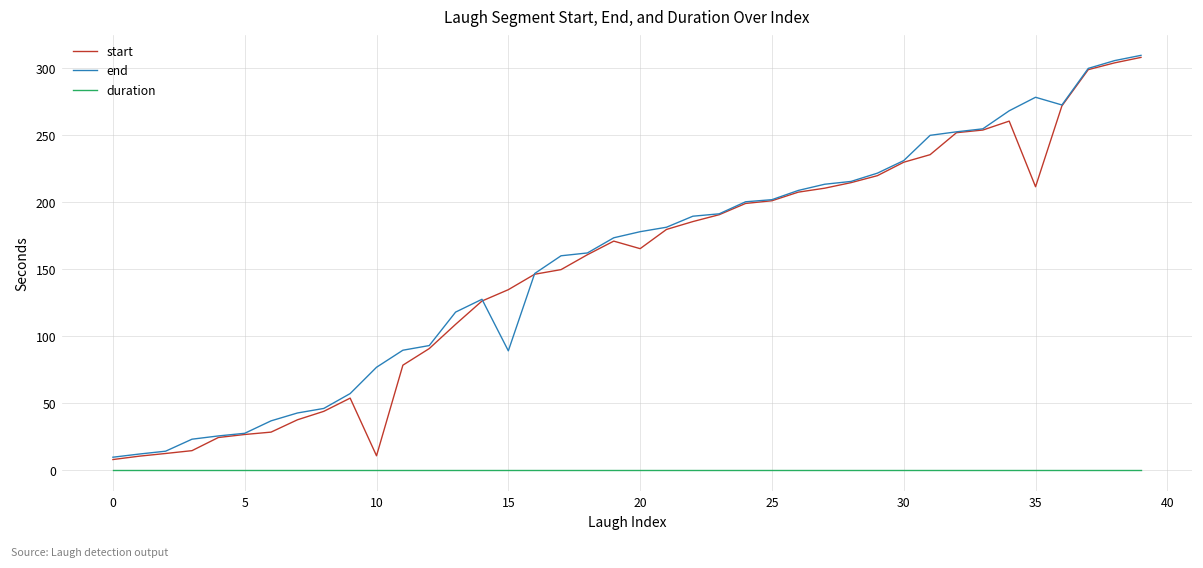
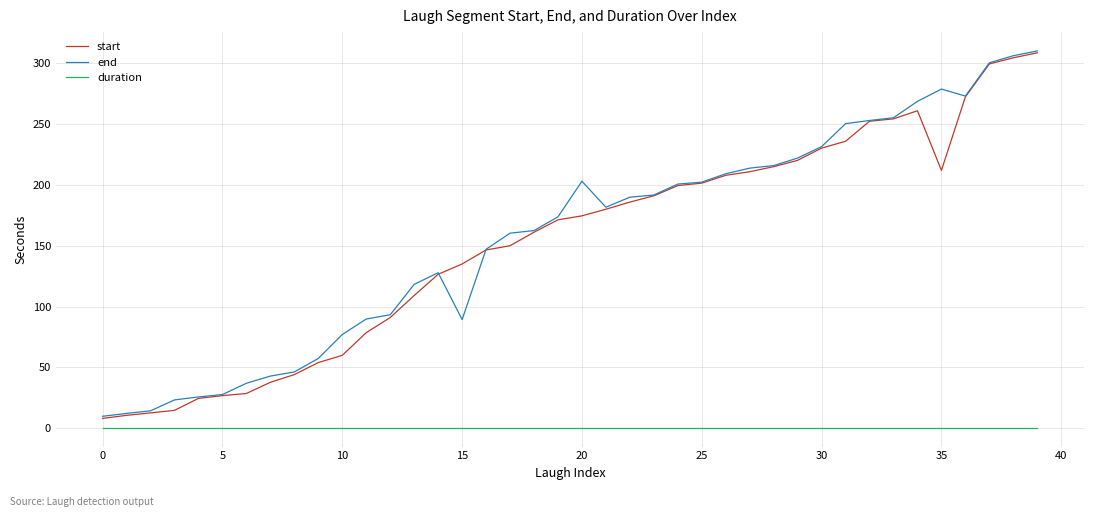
start, 10: 11 -> 60
start, 20: 166 -> 174
end, 20: 178 -> 203
